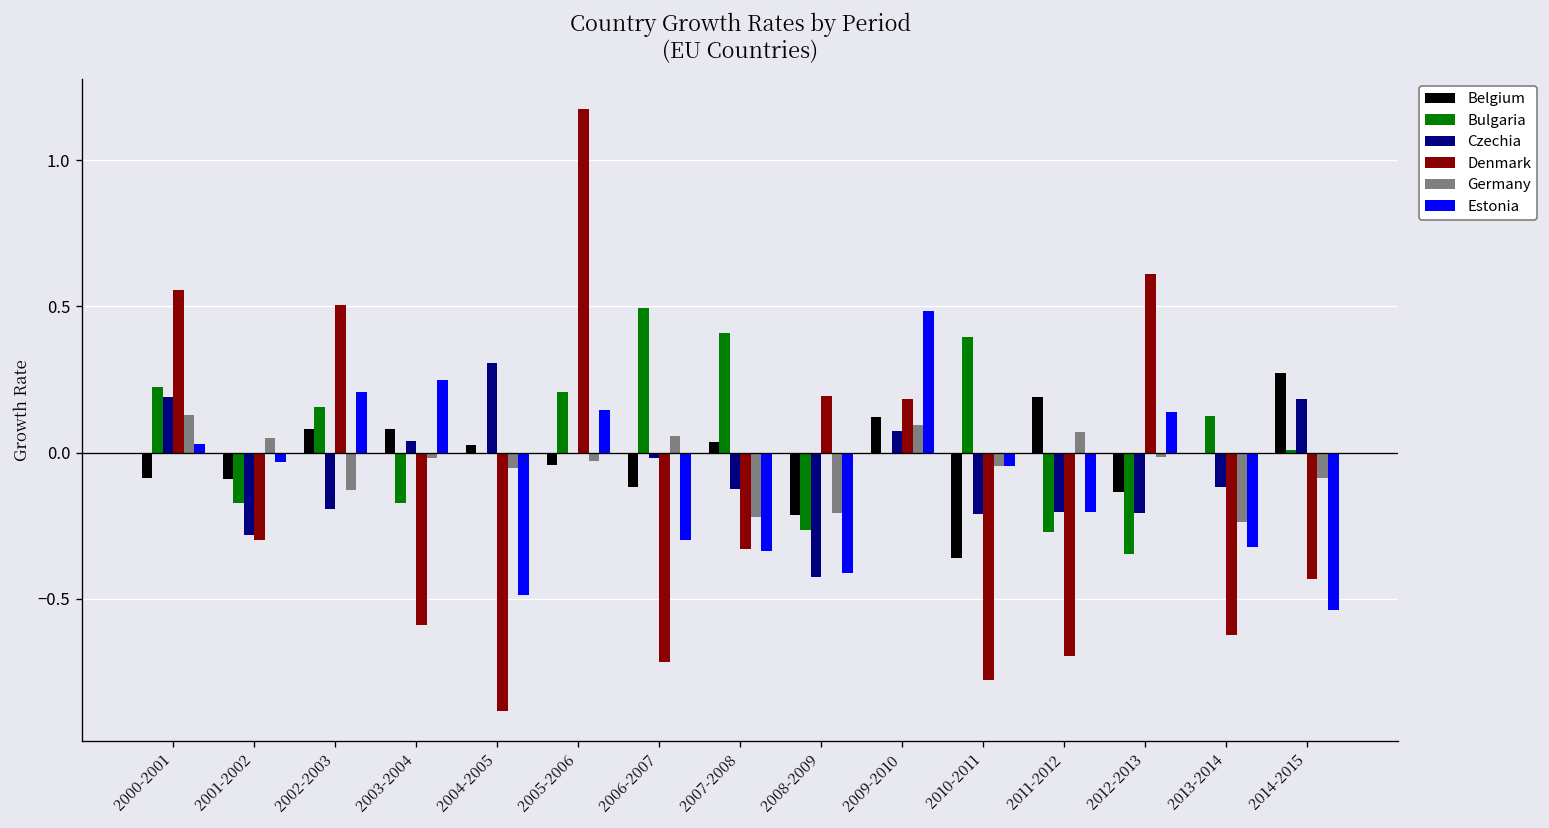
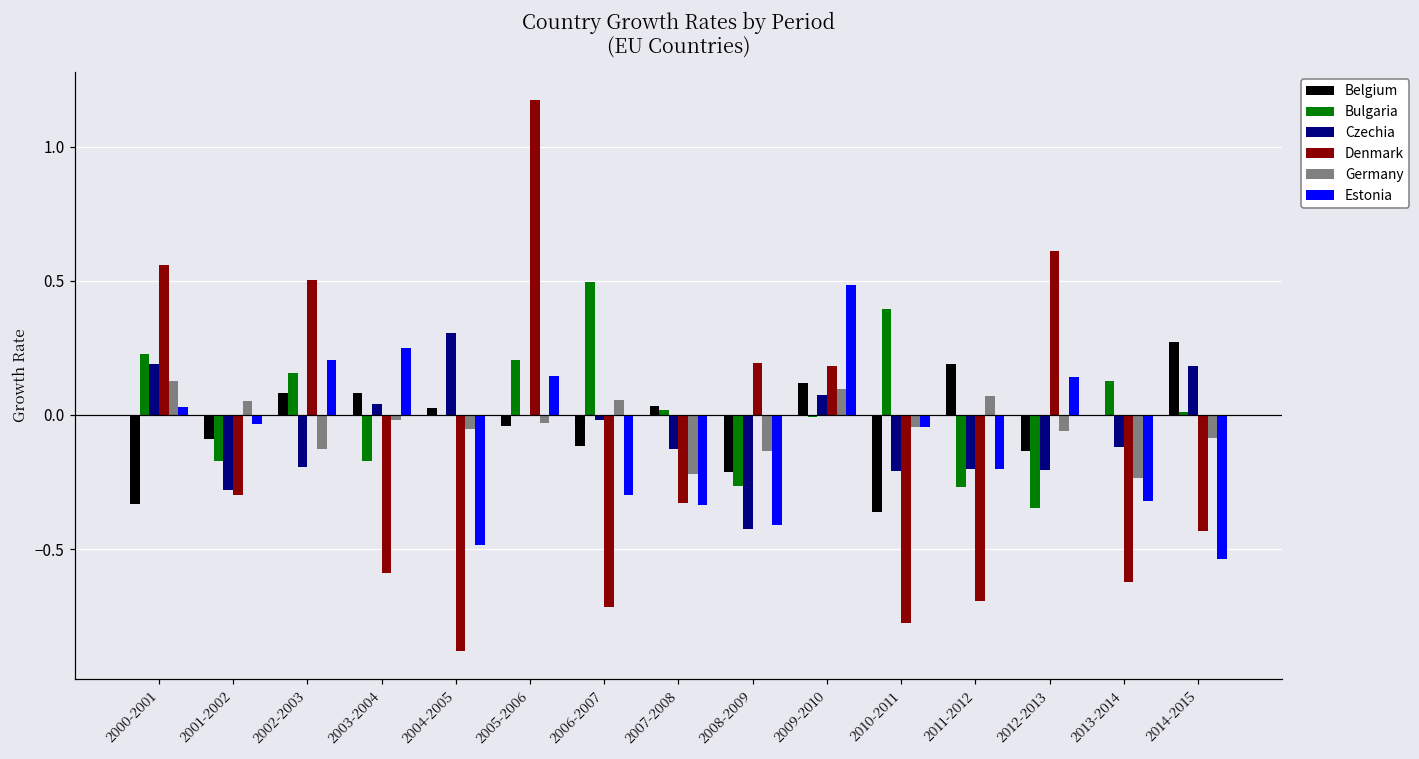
Belgium, 2000-2001: -0.09 -> -0.33
Bulgaria, 2007-2008: 0.41 -> 0.02
Germany, 2008-2009: -0.21 -> -0.13
Germany, 2012-2013: -0.01 -> -0.06
